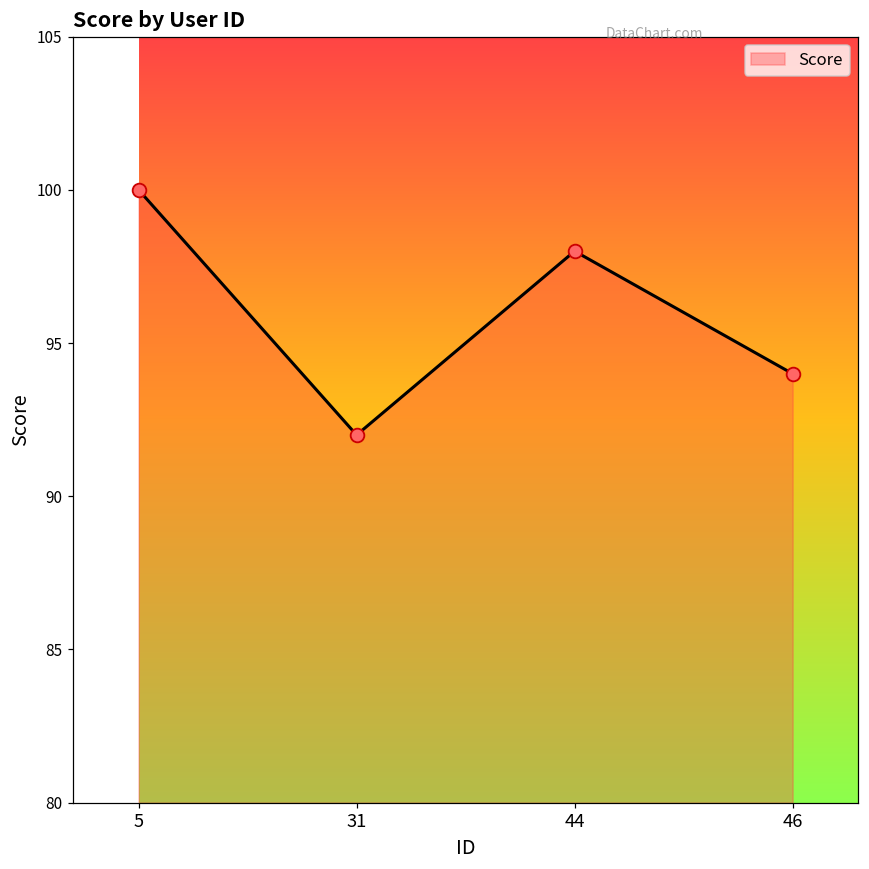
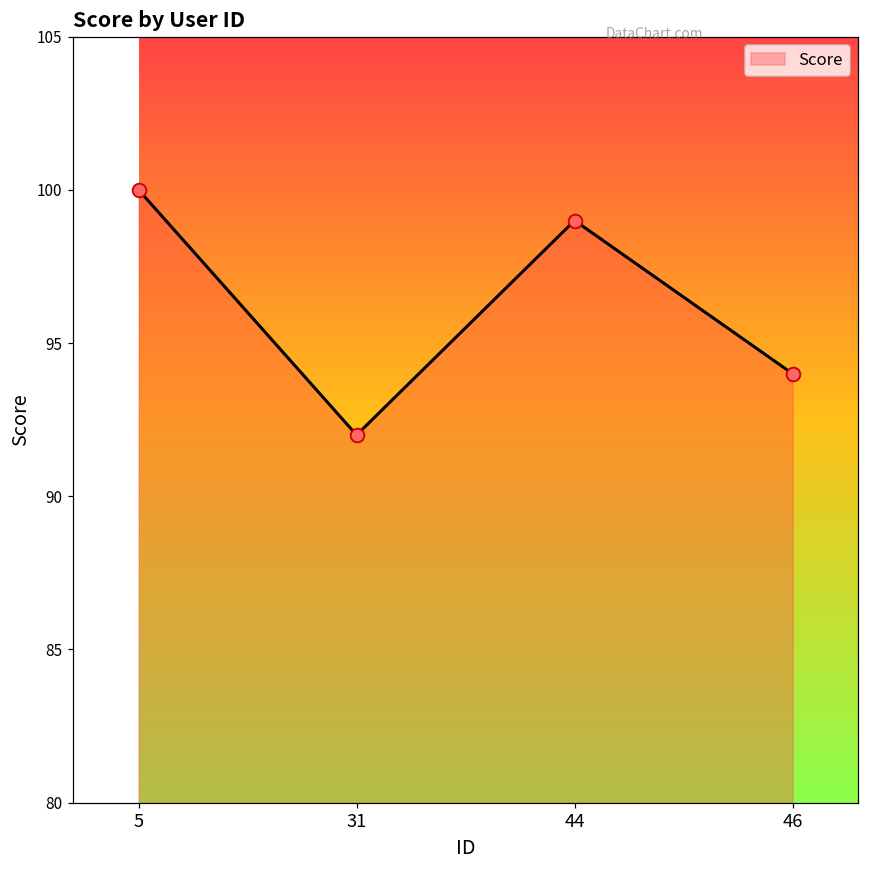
44: 98 -> 99
